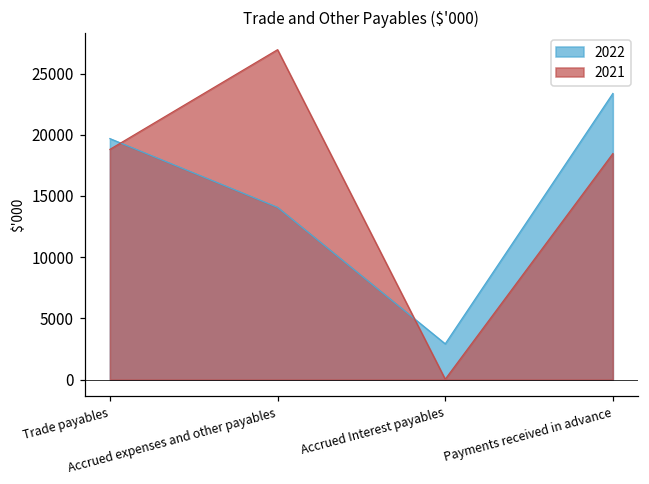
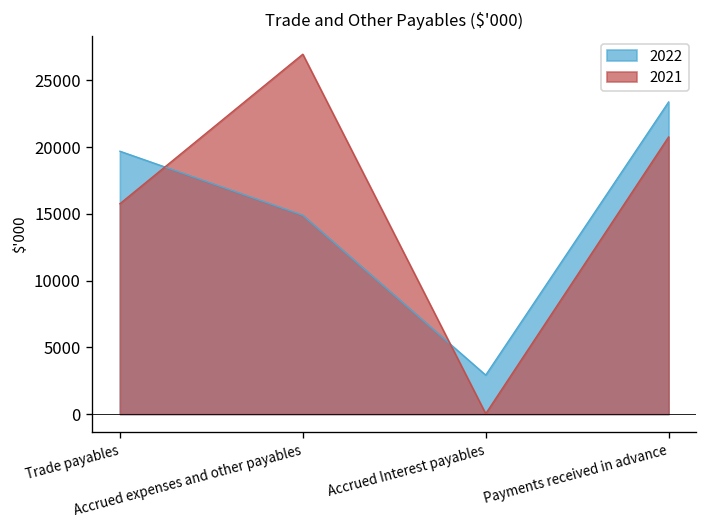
2021, Trade payables: 18800 -> 15800
2022, Accrued expenses and other payables: 14100 -> 14900
2021, Payments received in advance: 18500 -> 20800
